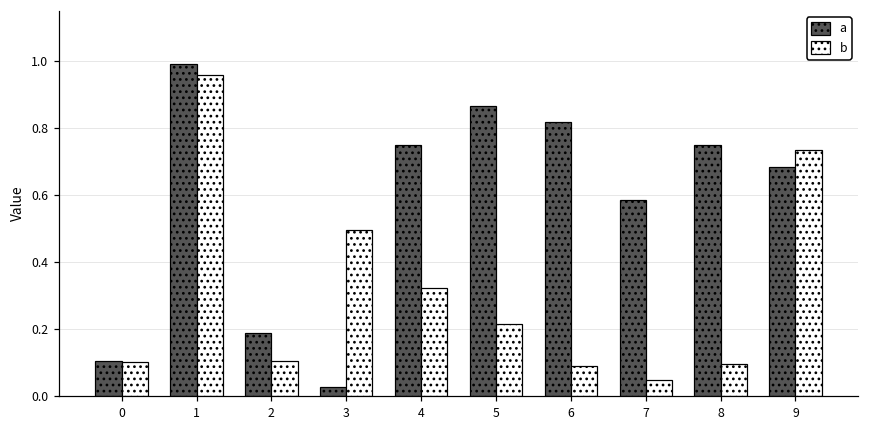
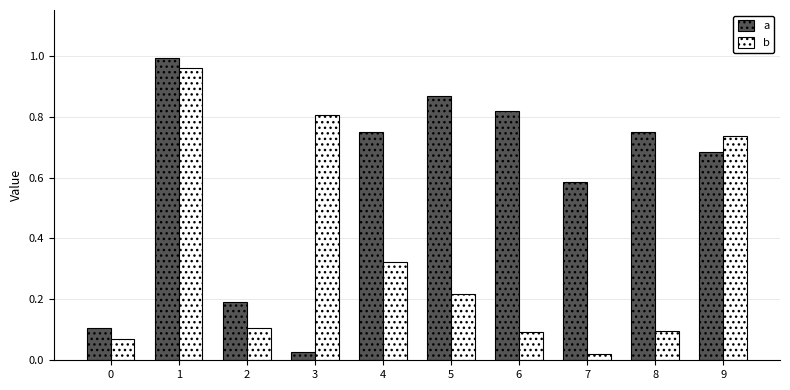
b, 0: 0.10 -> 0.07
b, 3: 0.50 -> 0.81
b, 7: 0.05 -> 0.02
